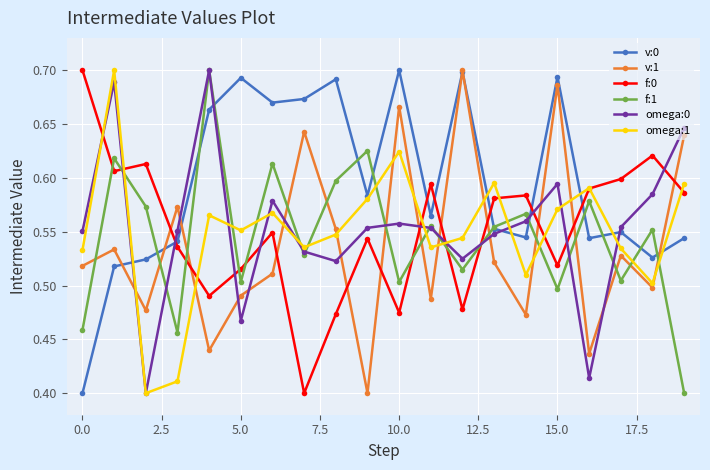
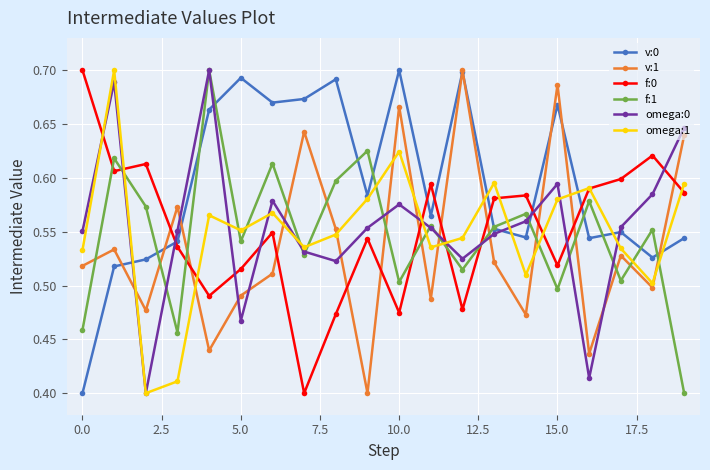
f:1, 5.0: 0.503 -> 0.541
omega:0, 10.0: 0.558 -> 0.575
v:0, 15.0: 0.694 -> 0.668
omega:1, 15.0: 0.571 -> 0.580
